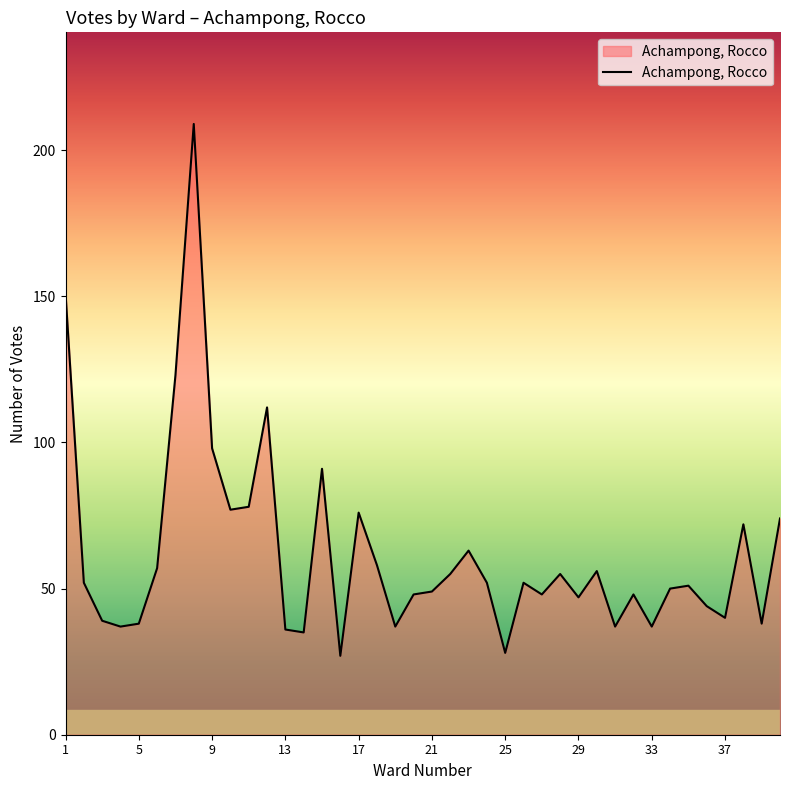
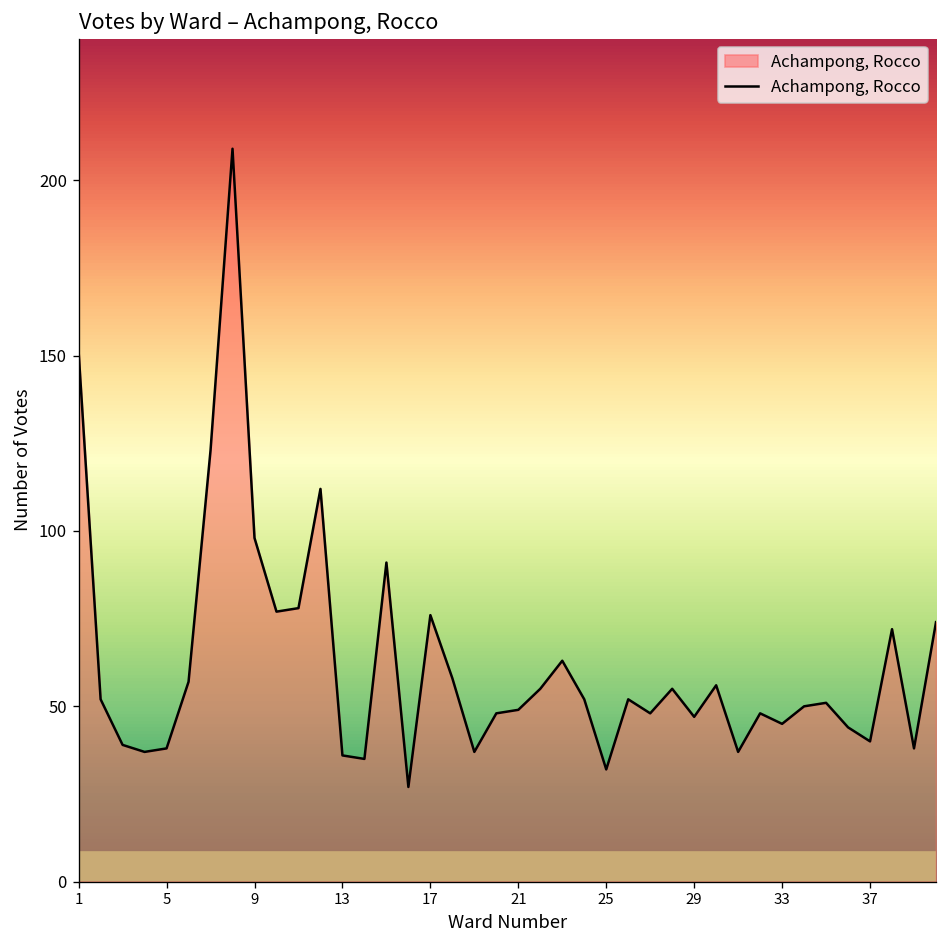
25: 28 -> 32
33: 37 -> 45
